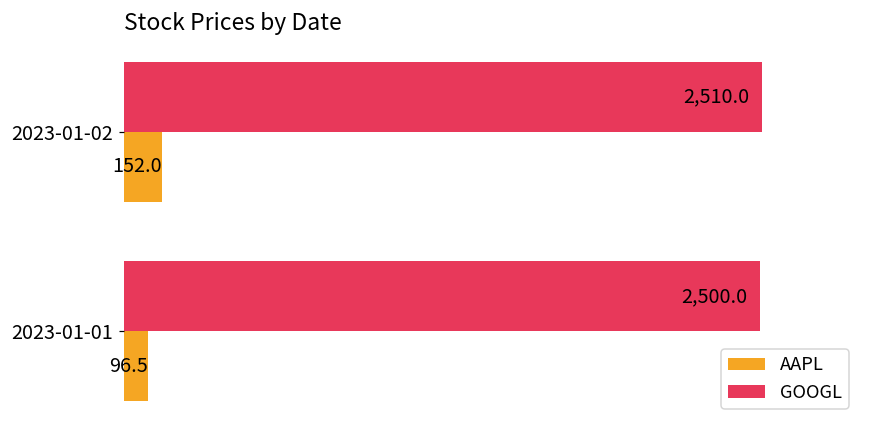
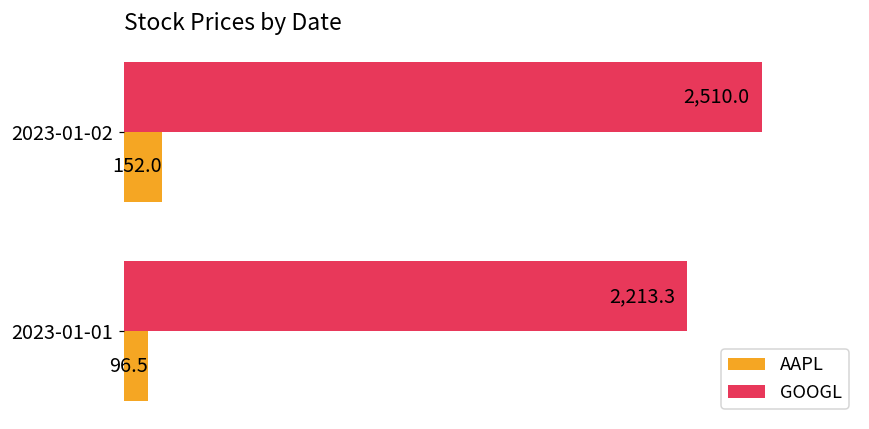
GOOGL, 2023-01-01: 2,500.0 -> 2,213.3
